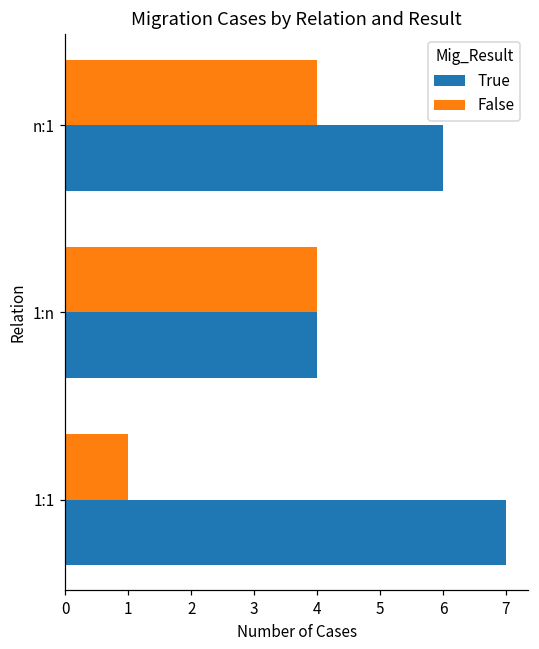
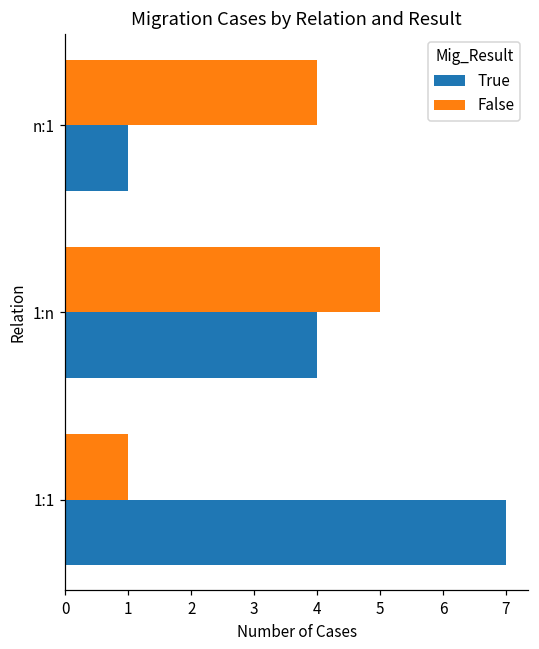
True, n:1: 6 -> 1
False, 1:n: 4 -> 5
